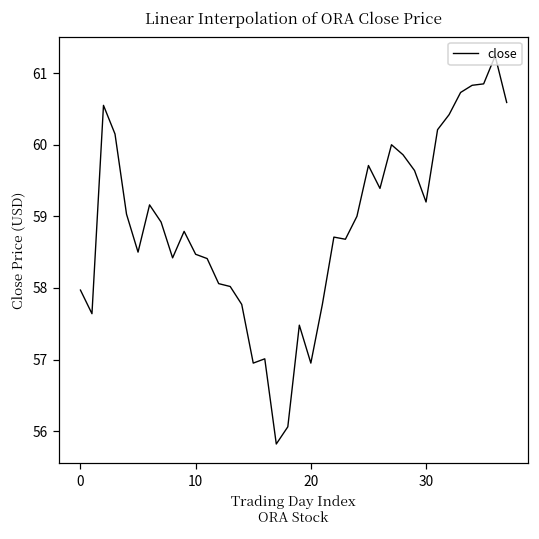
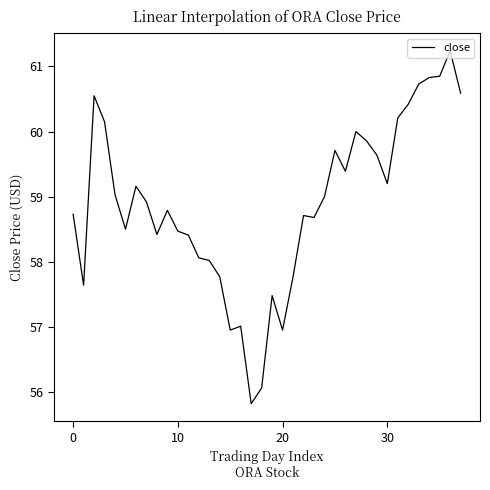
0: 58.0 -> 58.7
